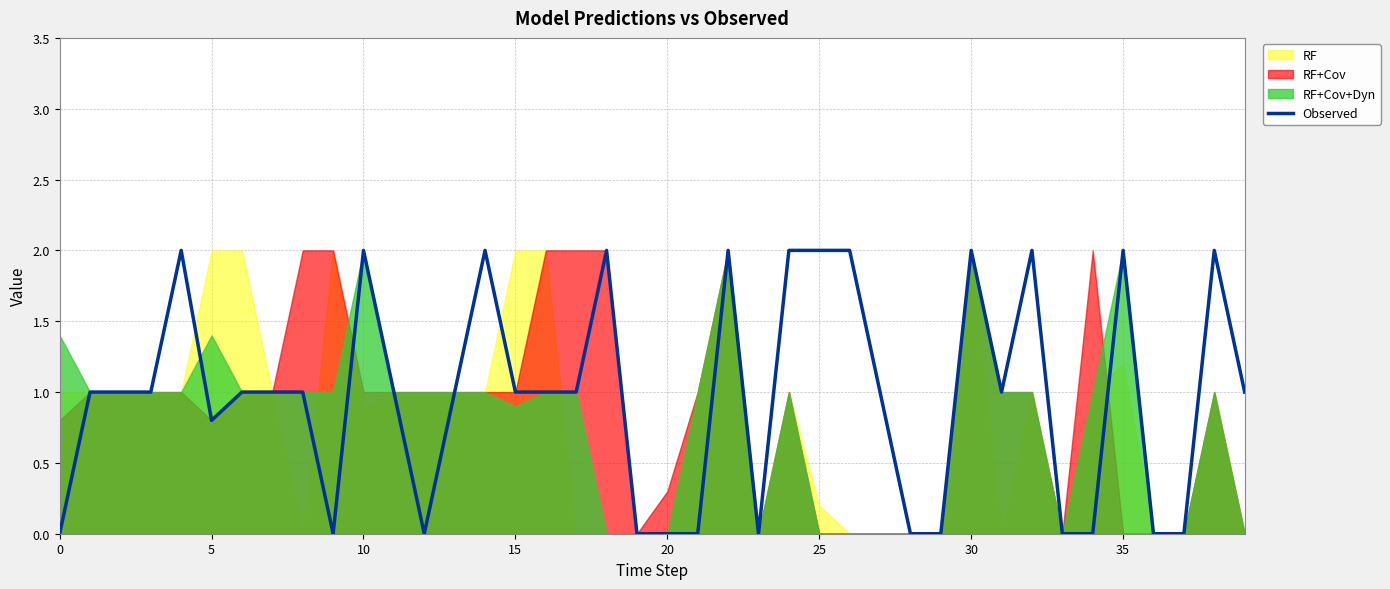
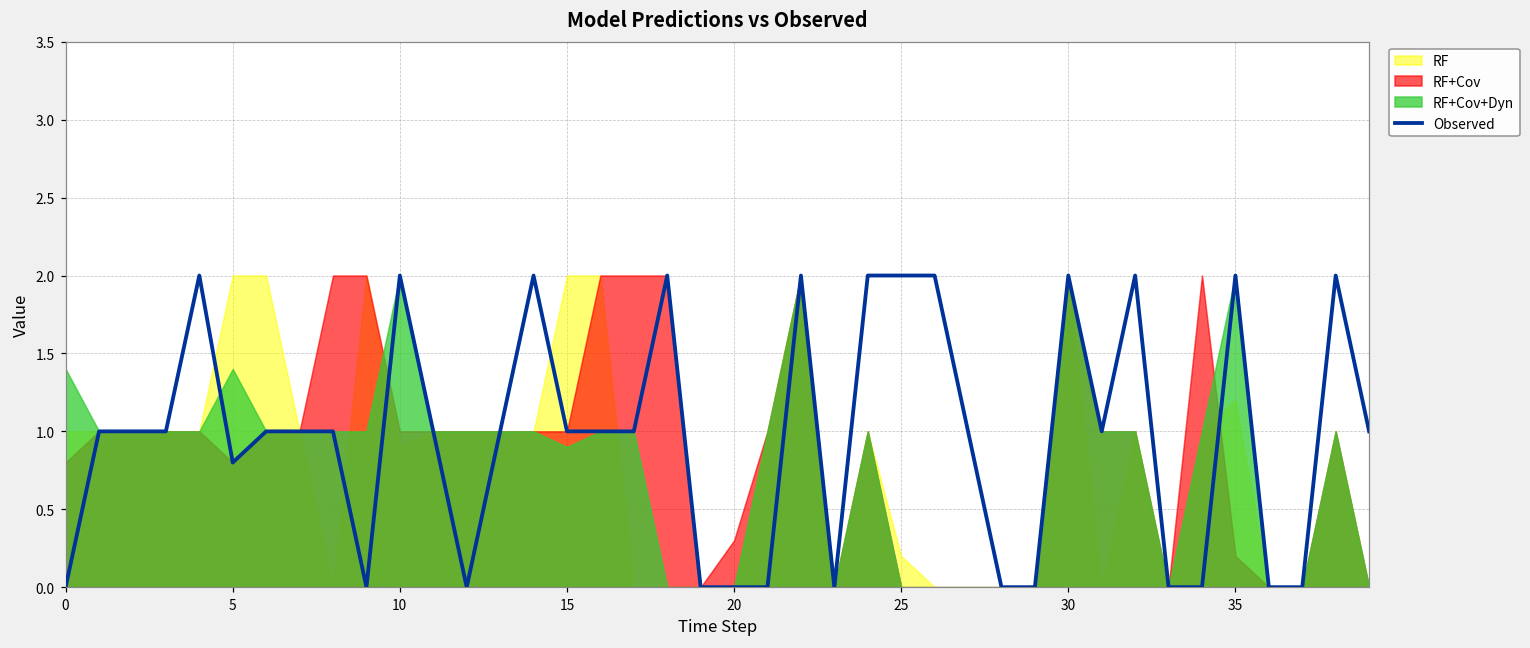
RF+Cov, 35: 0.0 -> 0.2
